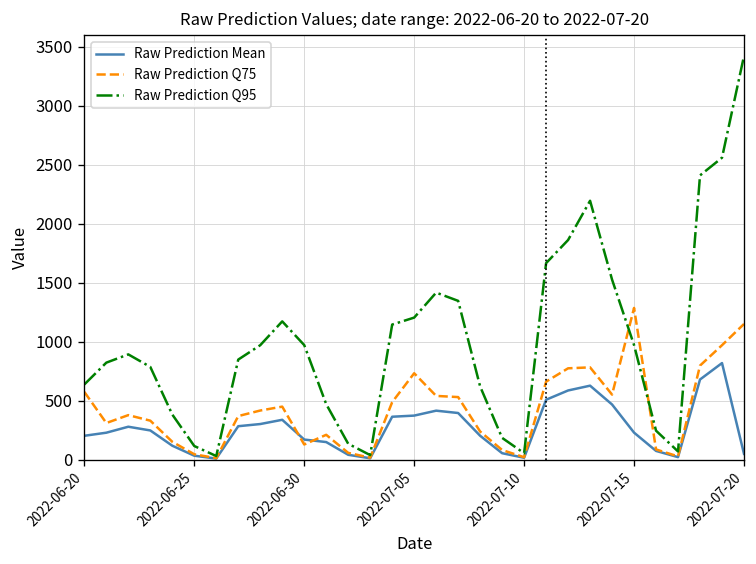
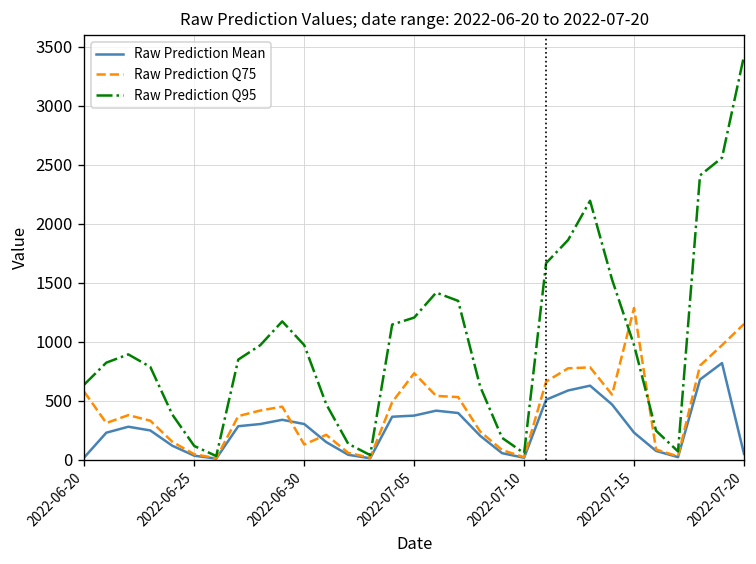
Raw Prediction Mean, 2022-06-20: 200 -> 0
Raw Prediction Mean, 2022-06-30: 200 -> 300
